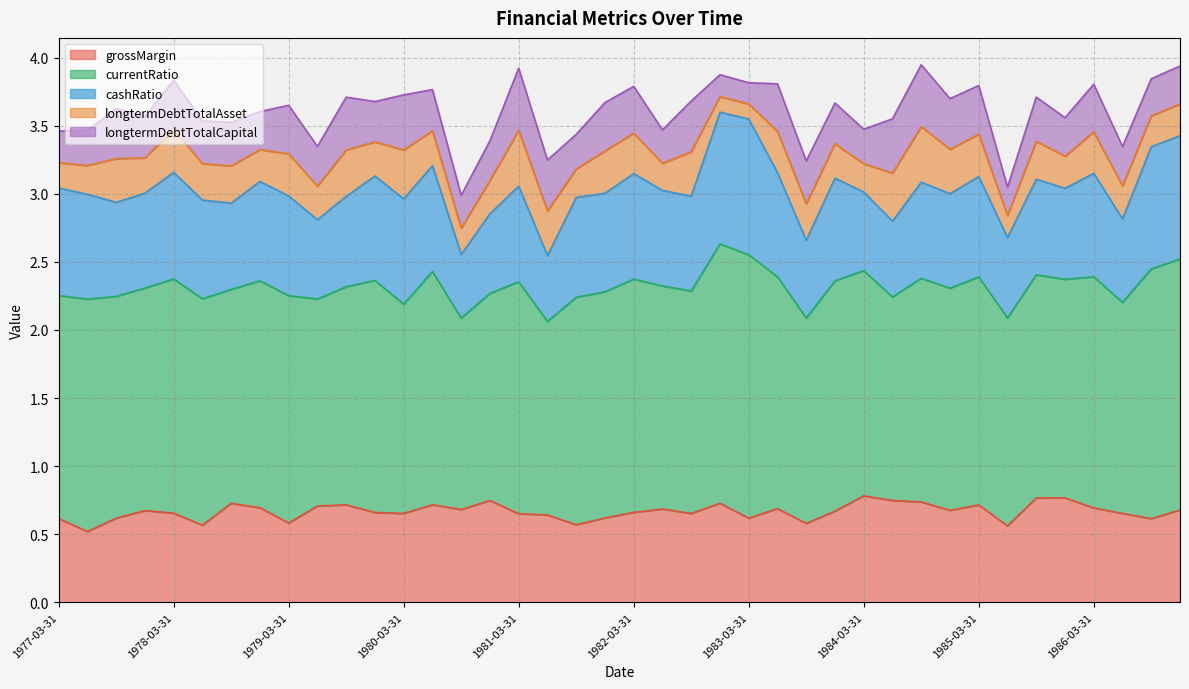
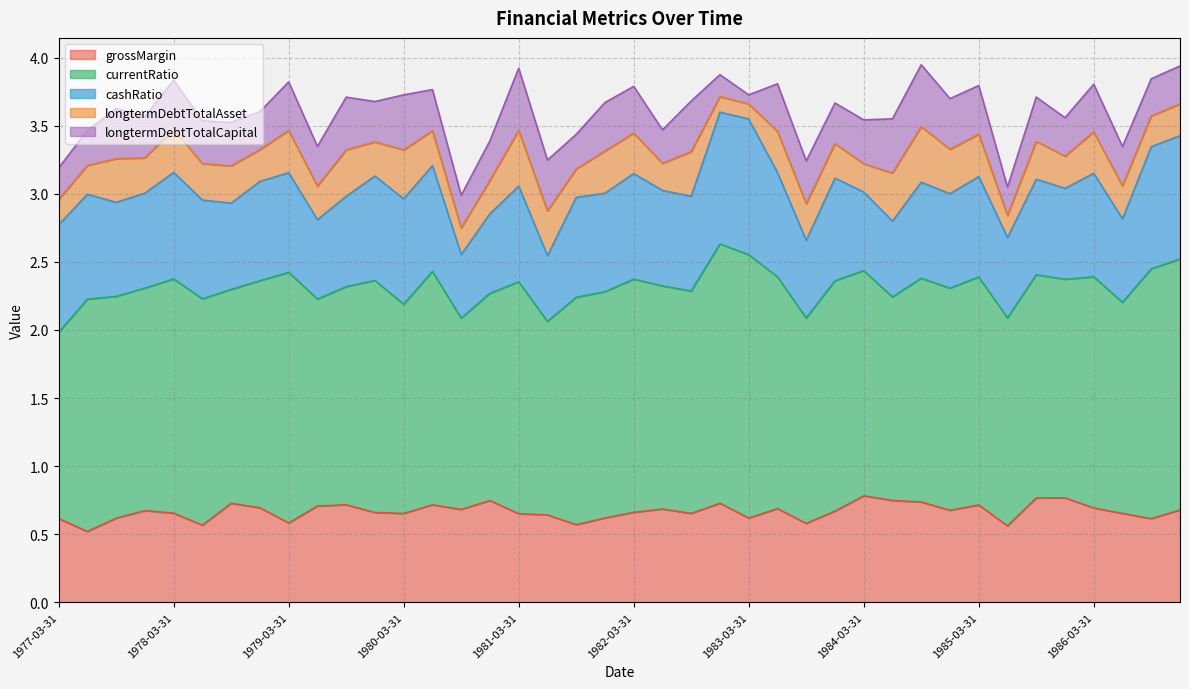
currentRatio, 1977-03-31: 1.64 -> 1.37
currentRatio, 1979-03-31: 1.67 -> 1.84
longtermDebtTotalCapital, 1983-03-31: 0.16 -> 0.07
longtermDebtTotalCapital, 1984-03-31: 0.25 -> 0.32
